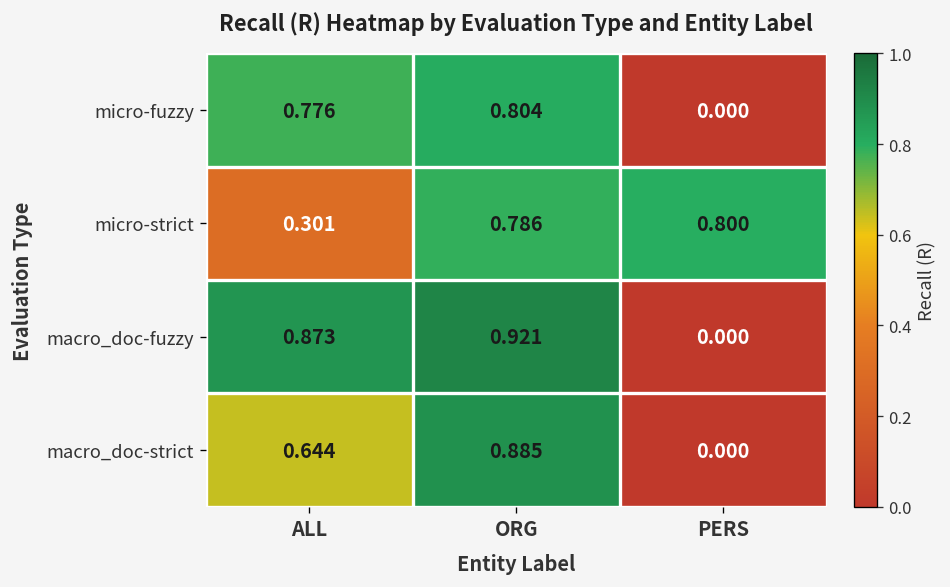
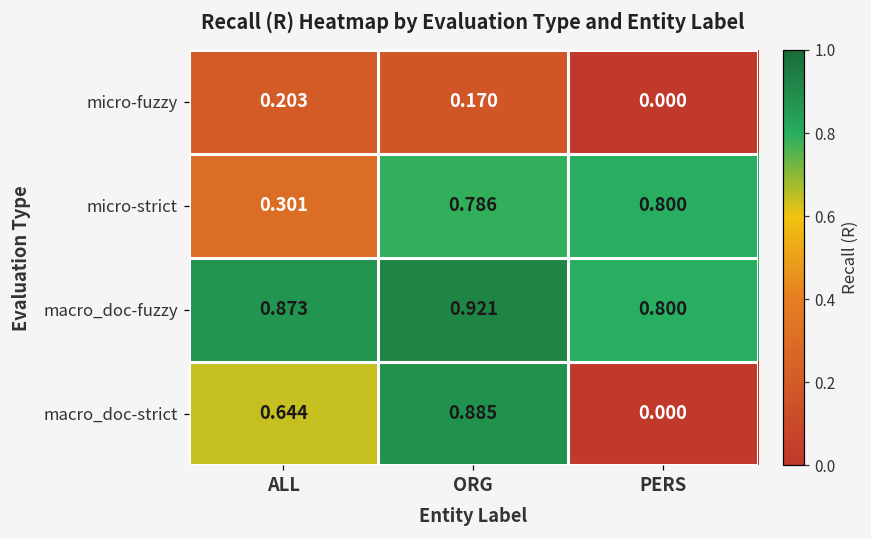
micro-fuzzy, ALL: 0.776 -> 0.203
micro-fuzzy, ORG: 0.804 -> 0.170
macro_doc-fuzzy, PERS: 0.000 -> 0.800
